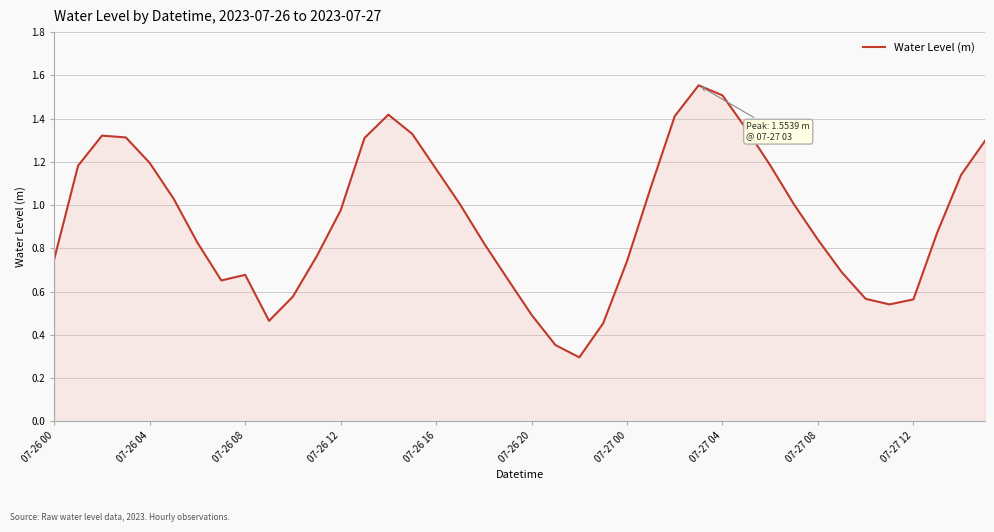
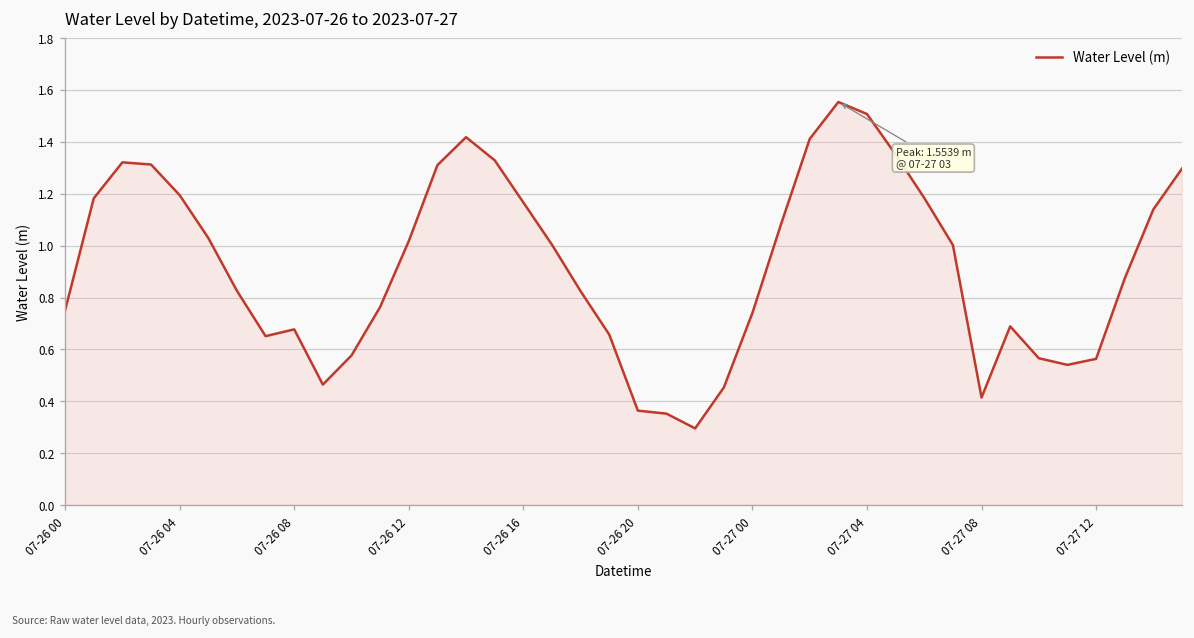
07-26 12: 0.98 -> 1.02
07-26 20: 0.49 -> 0.36
07-27 08: 0.84 -> 0.41
